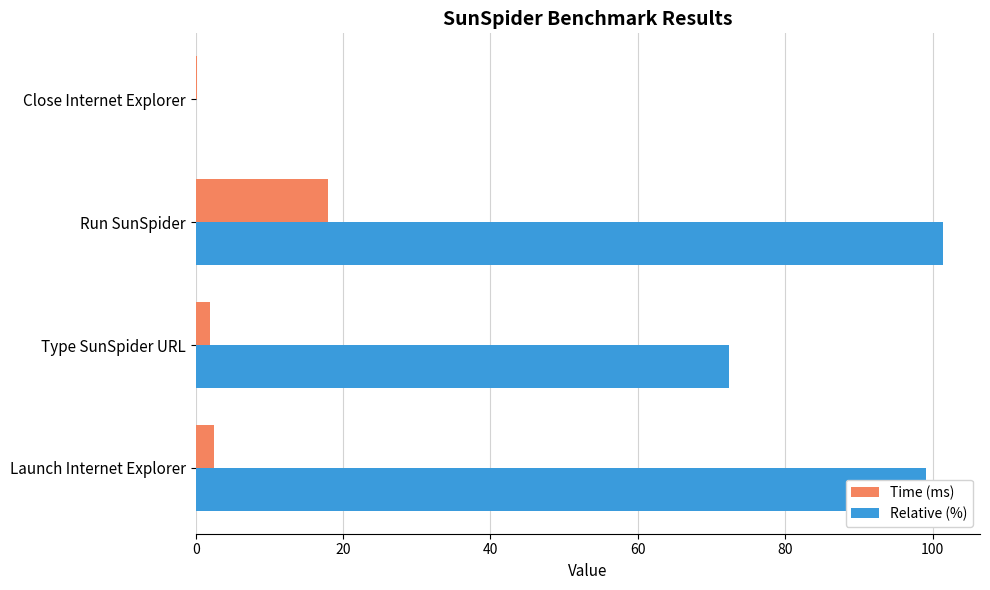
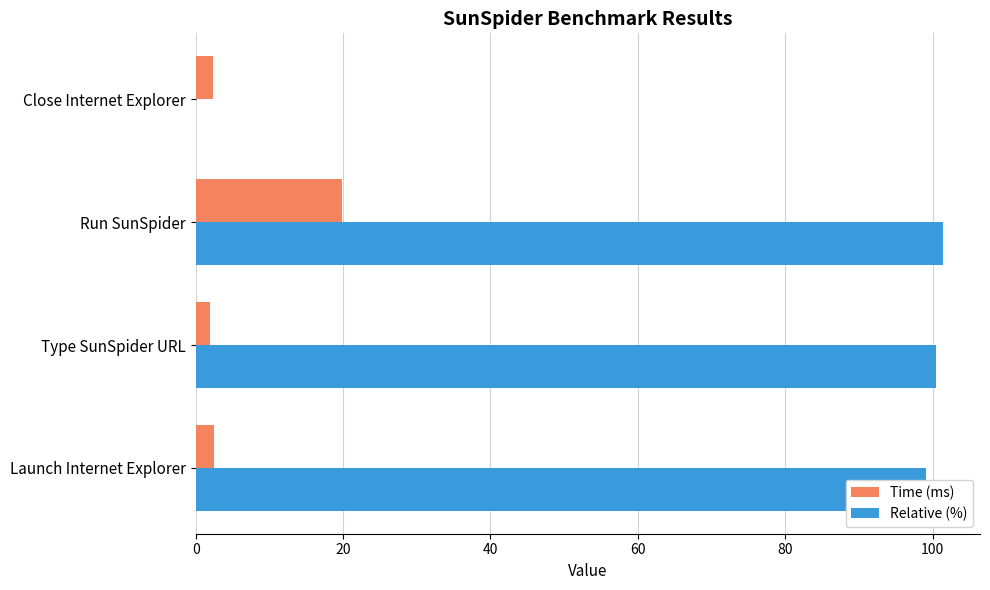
Time (ms), Close Internet Explorer: 0 -> 2
Time (ms), Run SunSpider: 18 -> 20
Relative (%), Type SunSpider URL: 72 -> 101
